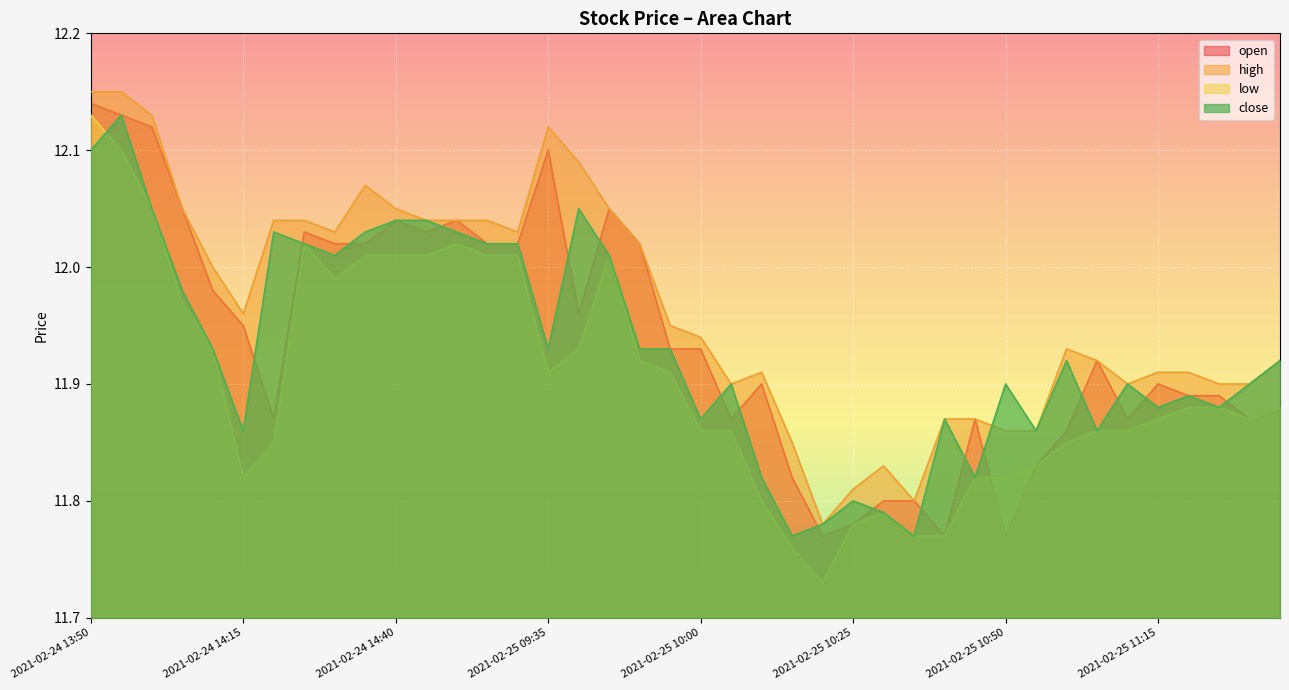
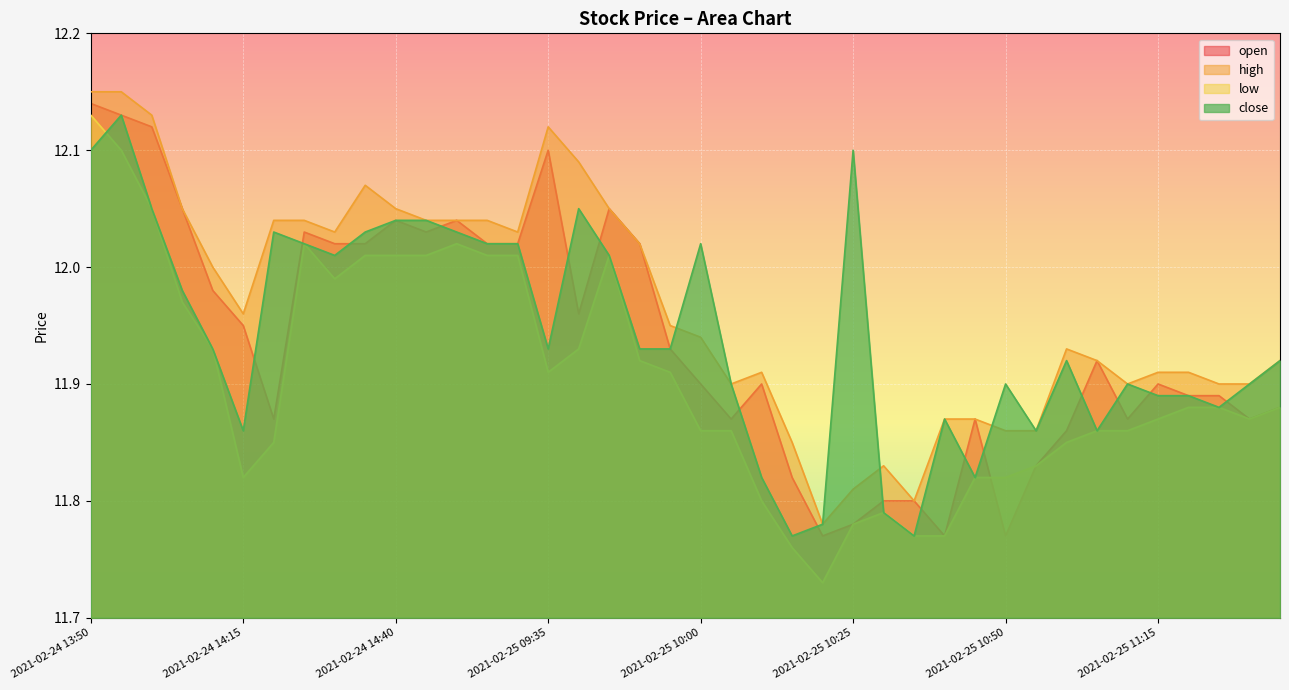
open, 2021-02-25 10:00: 11.93 -> 11.90
close, 2021-02-25 10:00: 11.87 -> 12.02
close, 2021-02-25 10:25: 11.8 -> 12.1
close, 2021-02-25 11:15: 11.88 -> 11.89
